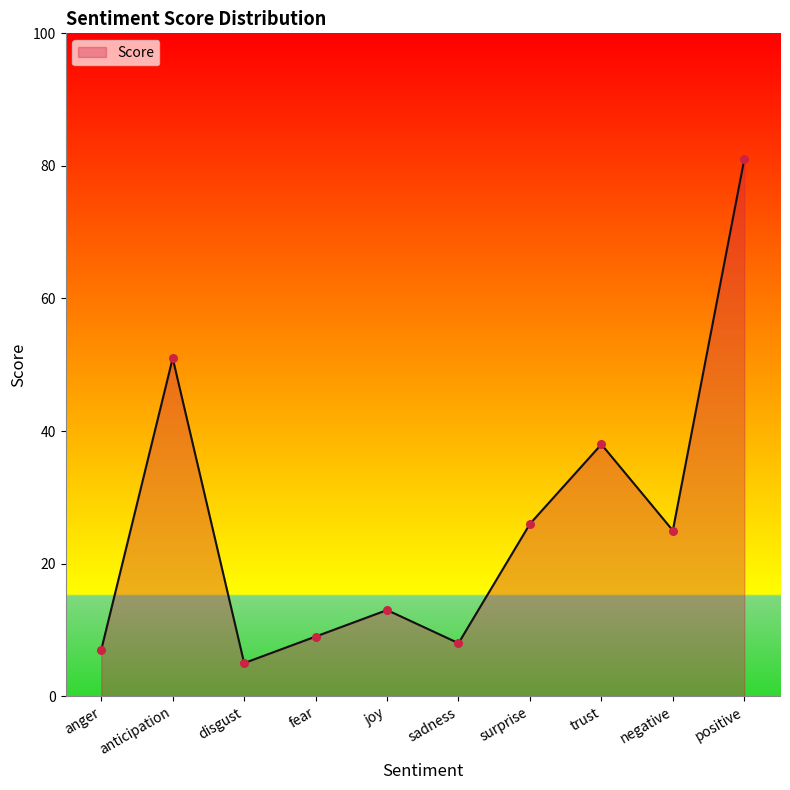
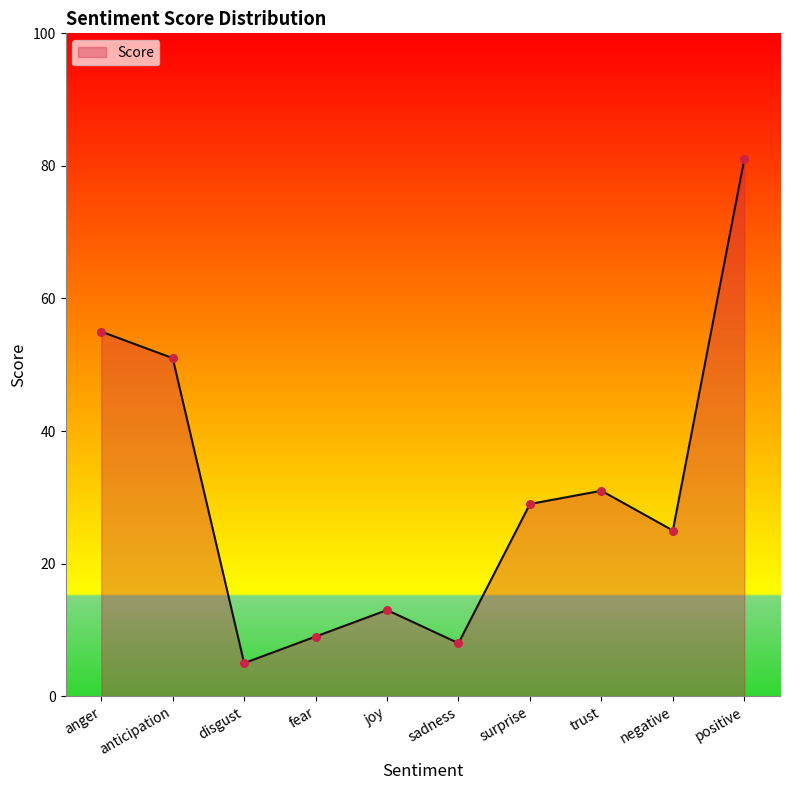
anger: 7 -> 55
surprise: 26 -> 29
trust: 38 -> 31
